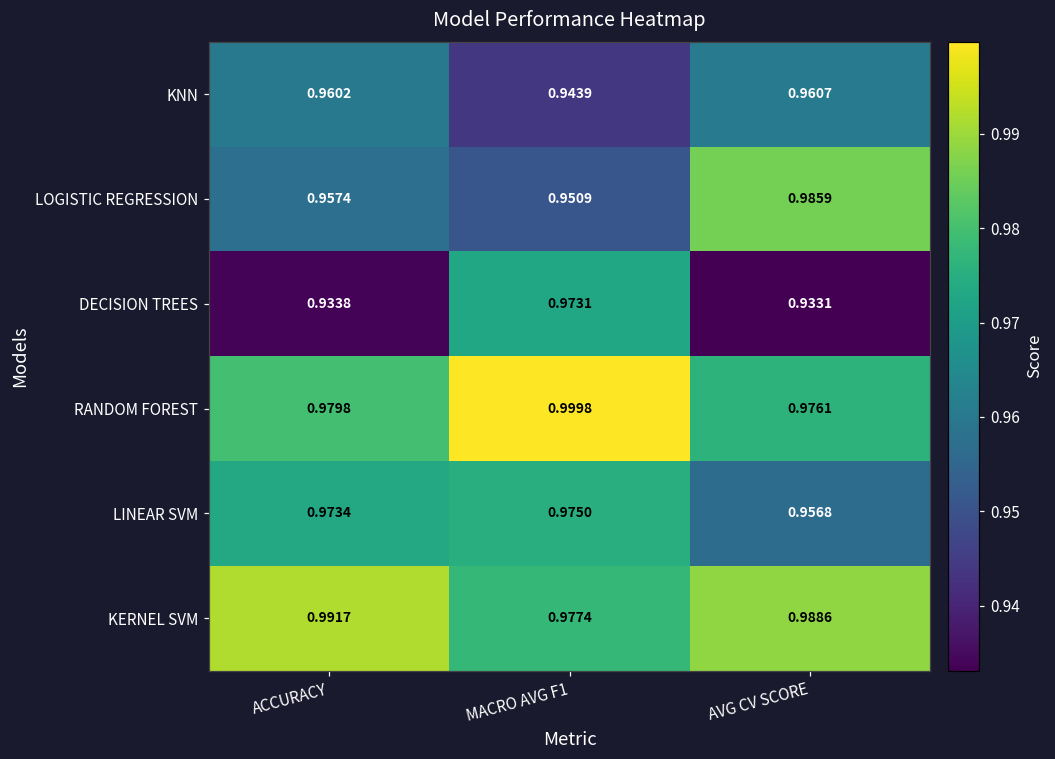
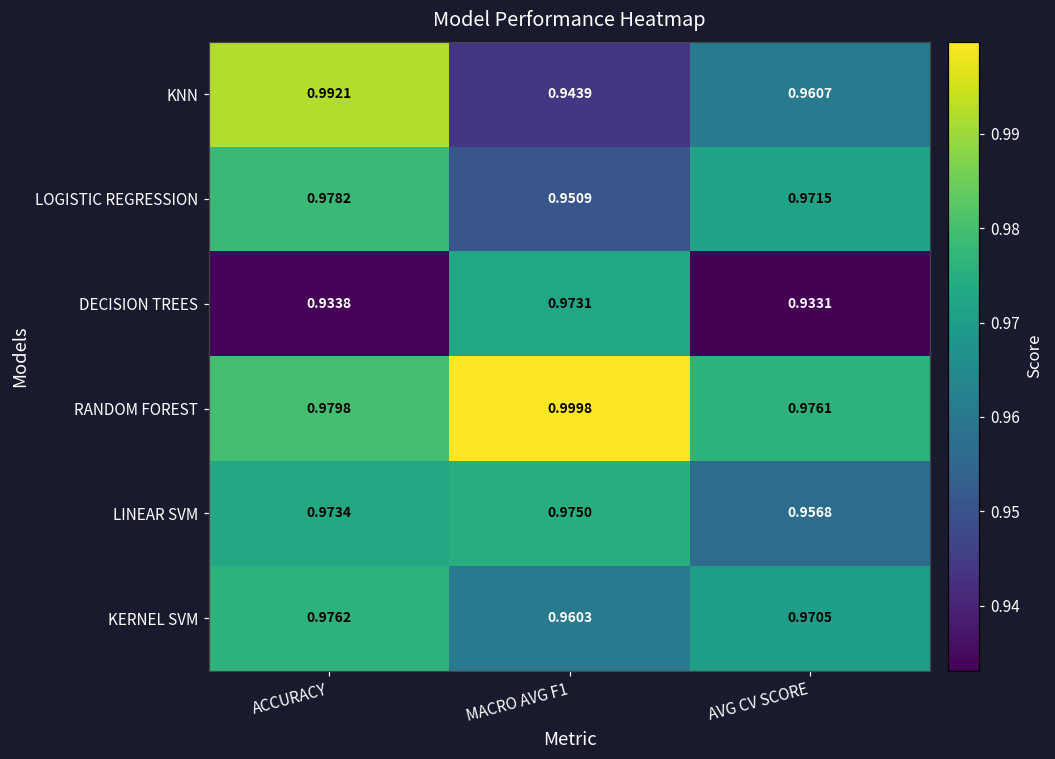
KNN, ACCURACY: 0.9602 -> 0.9921
LOGISTIC REGRESSION, ACCURACY: 0.9574 -> 0.9782
LOGISTIC REGRESSION, AVG CV SCORE: 0.9859 -> 0.9715
KERNEL SVM, ACCURACY: 0.9917 -> 0.9762
KERNEL SVM, MACRO AVG F1: 0.9774 -> 0.9603
KERNEL SVM, AVG CV SCORE: 0.9886 -> 0.9705
